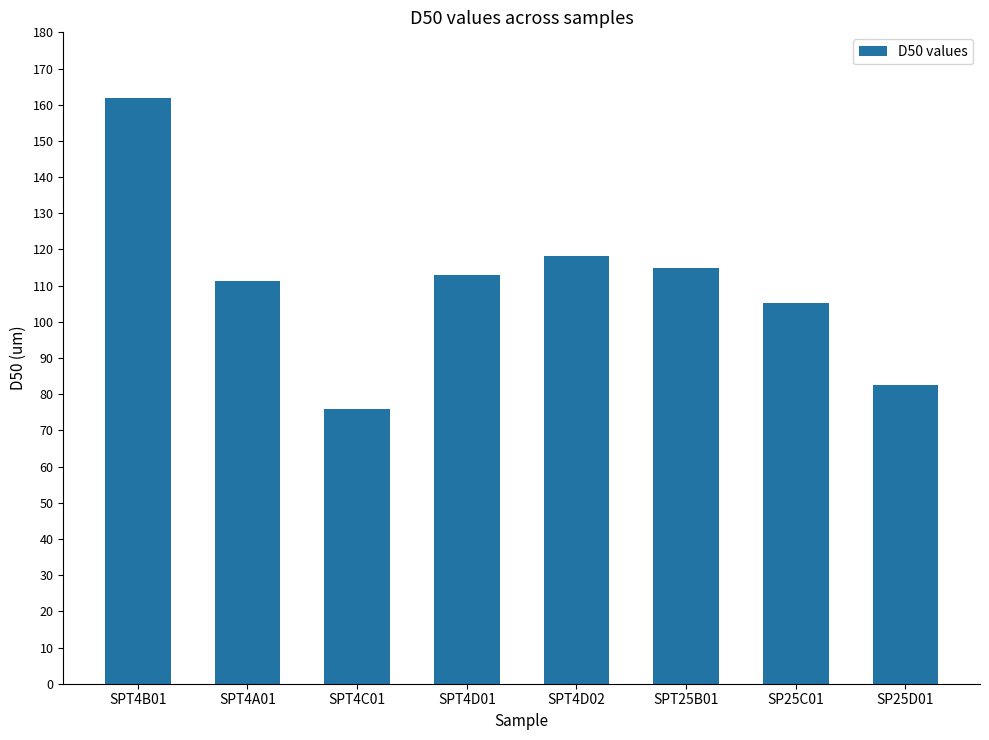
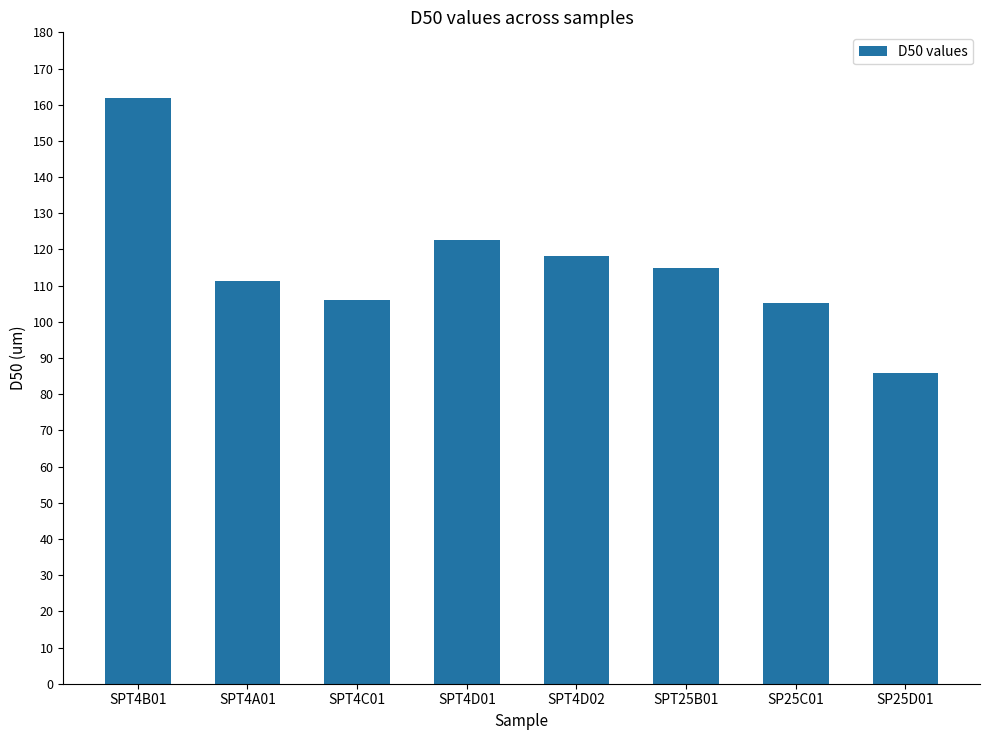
SPT4C01: 76 -> 106
SPT4D01: 113 -> 123
SP25D01: 83 -> 86
